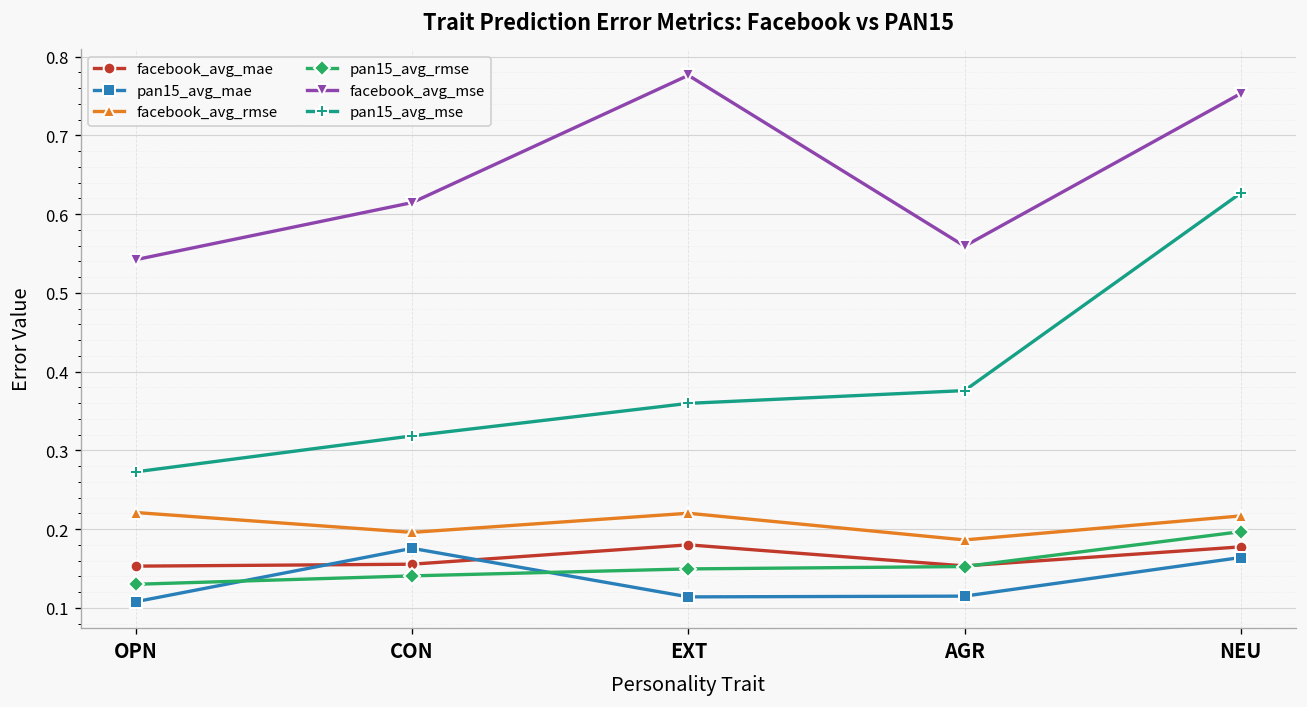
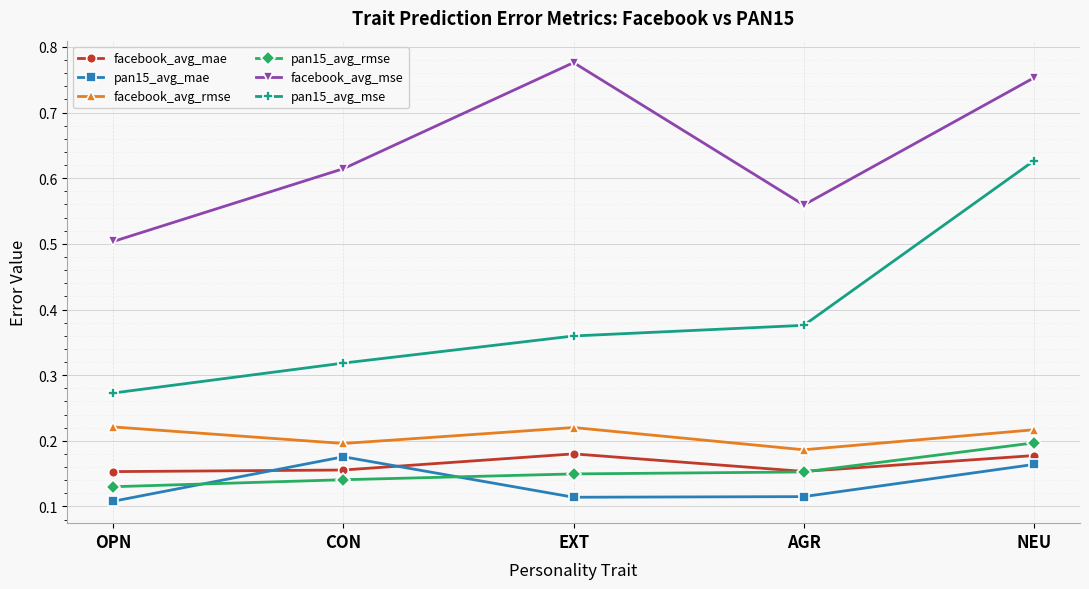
facebook_avg_mse, OPN: 0.54 -> 0.50
